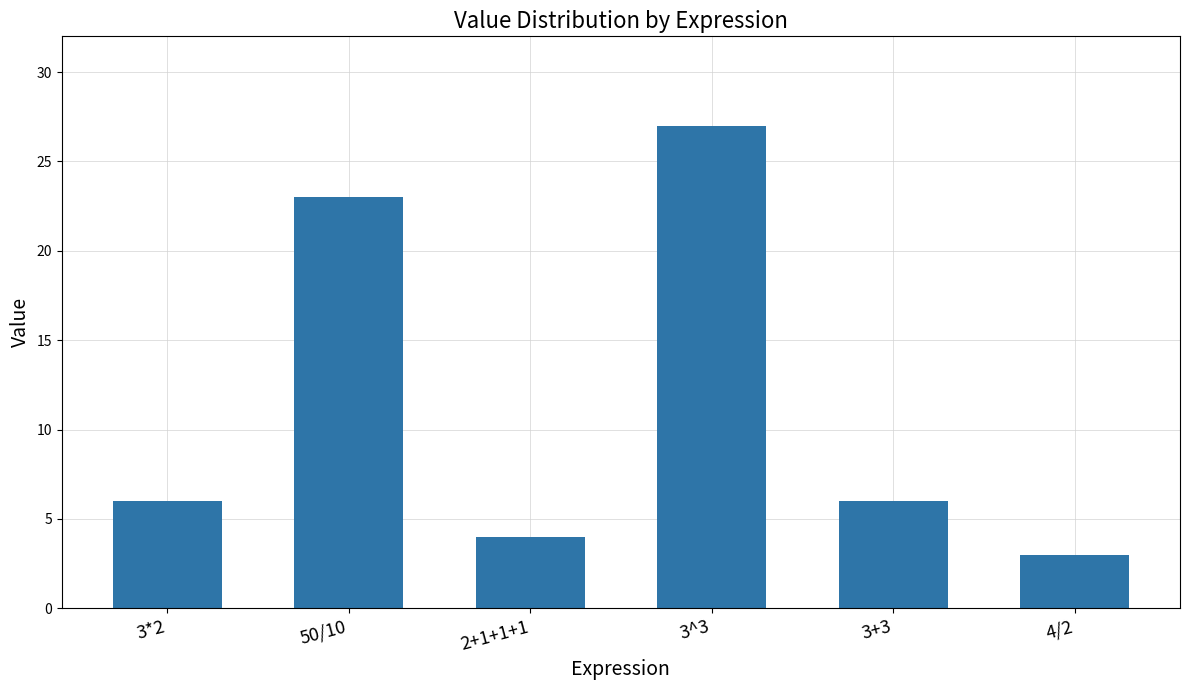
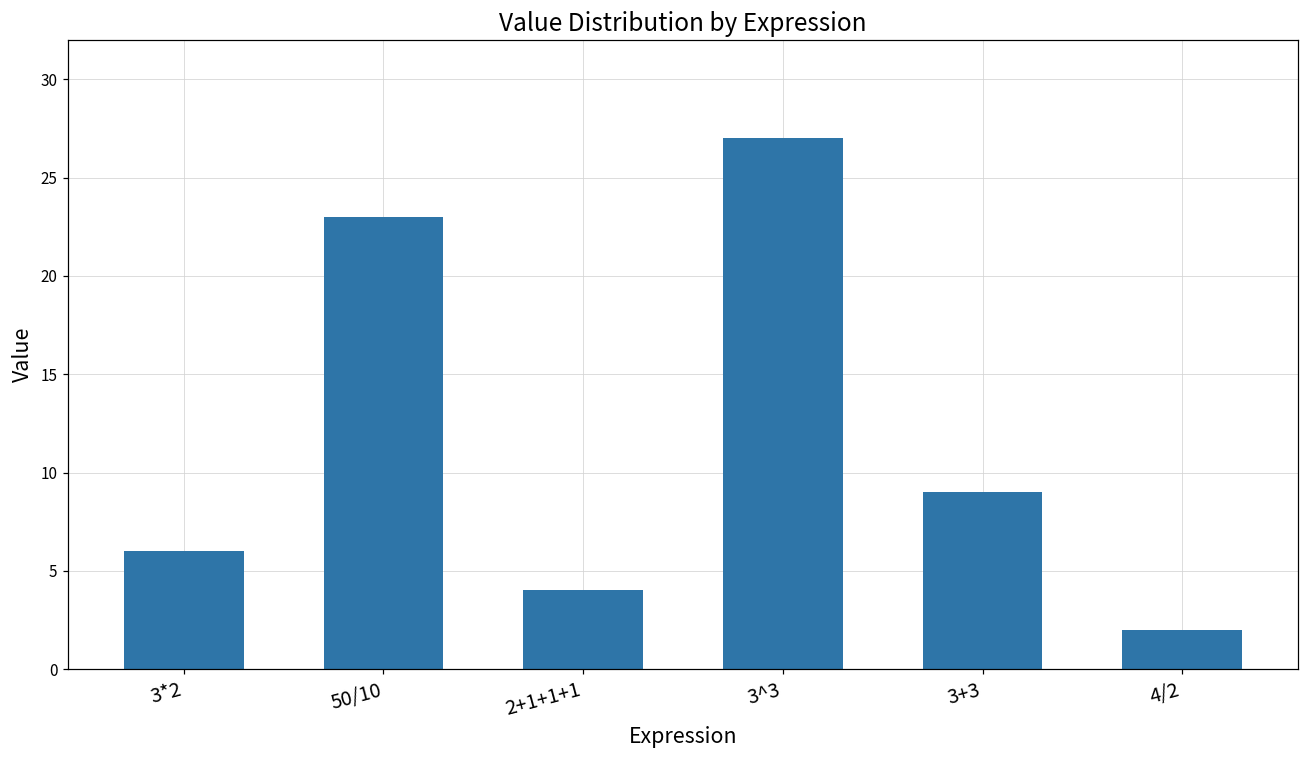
3+3: 6 -> 9
4/2: 3 -> 2
